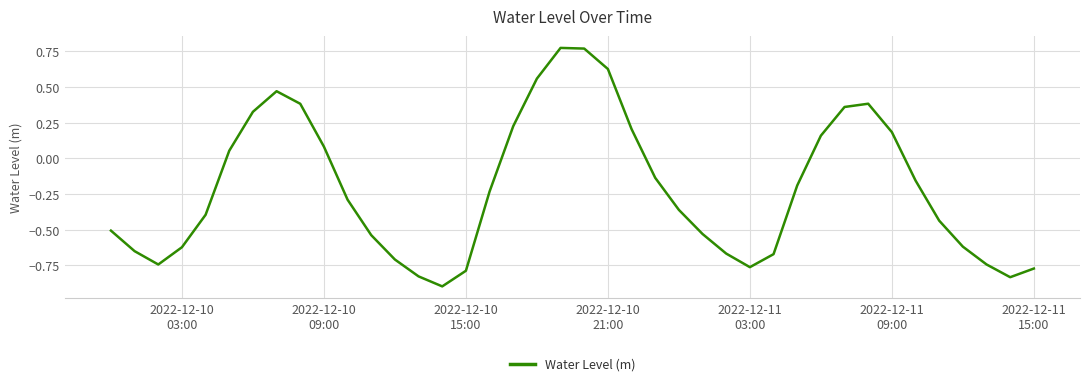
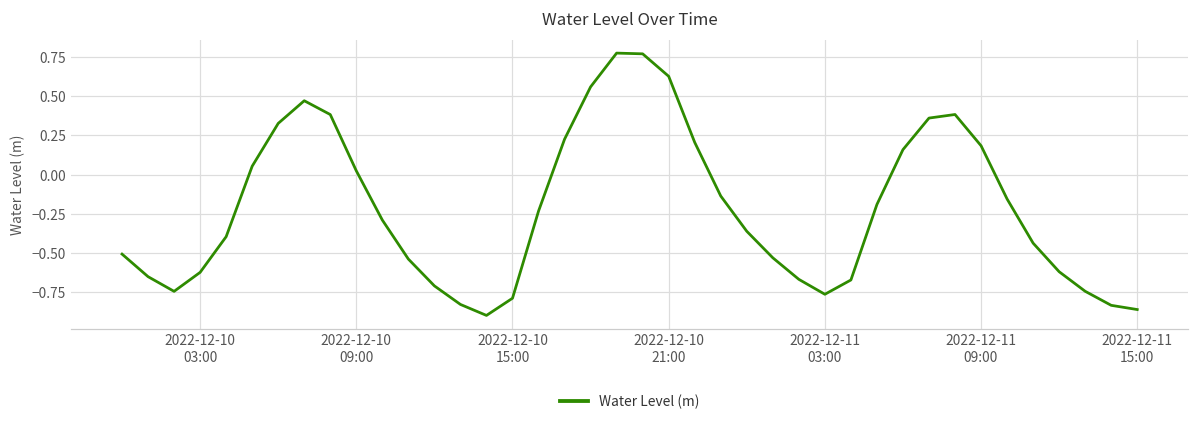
2022-12-10 09:00: 0.08 -> 0.02
2022-12-11 15:00: -0.77 -> -0.86
